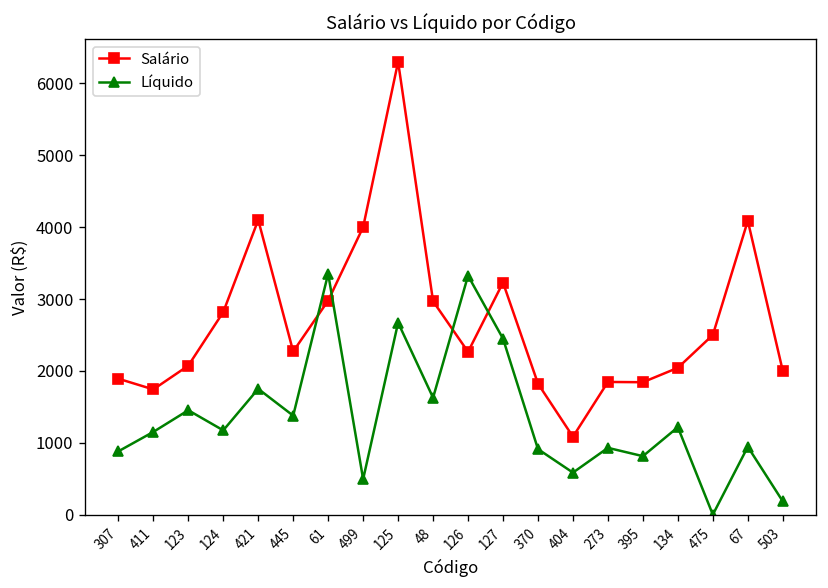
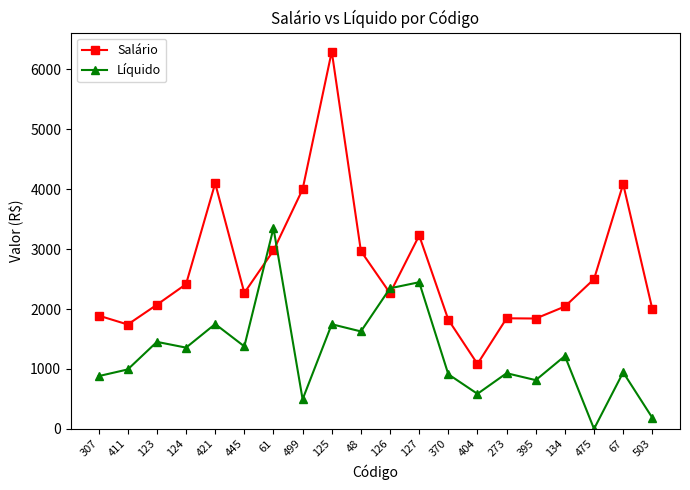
Líquido, 411: 1200 -> 1000
Salário, 124: 2800 -> 2400
Líquido, 124: 1200 -> 1400
Líquido, 125: 2700 -> 1700
Líquido, 126: 3300 -> 2300
